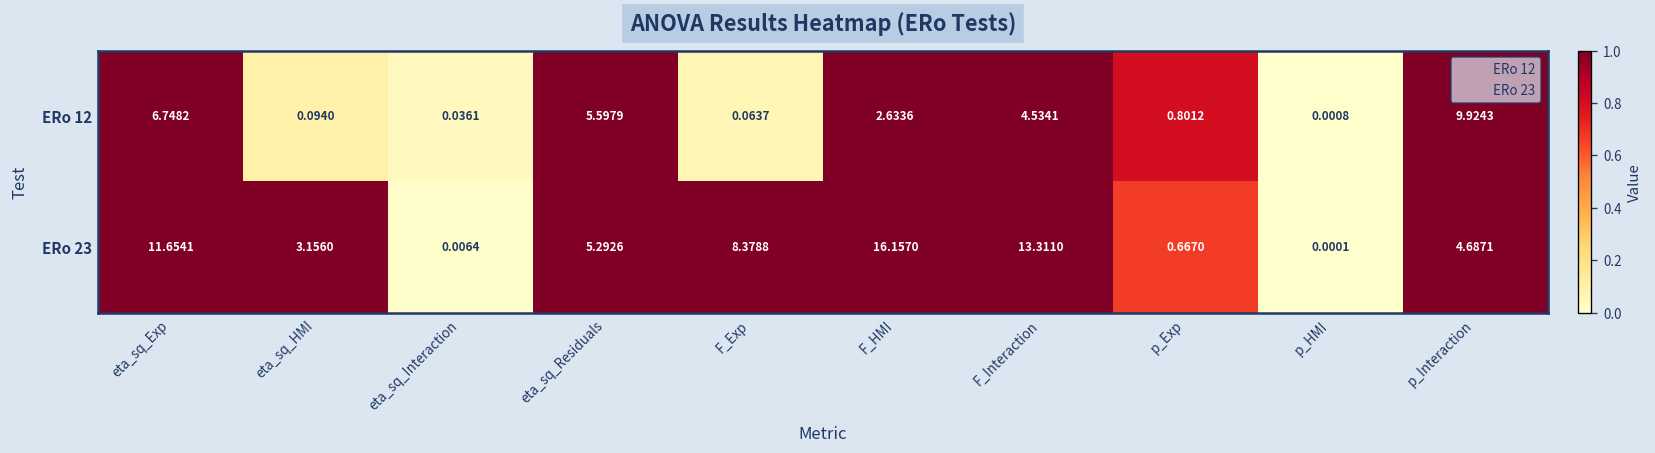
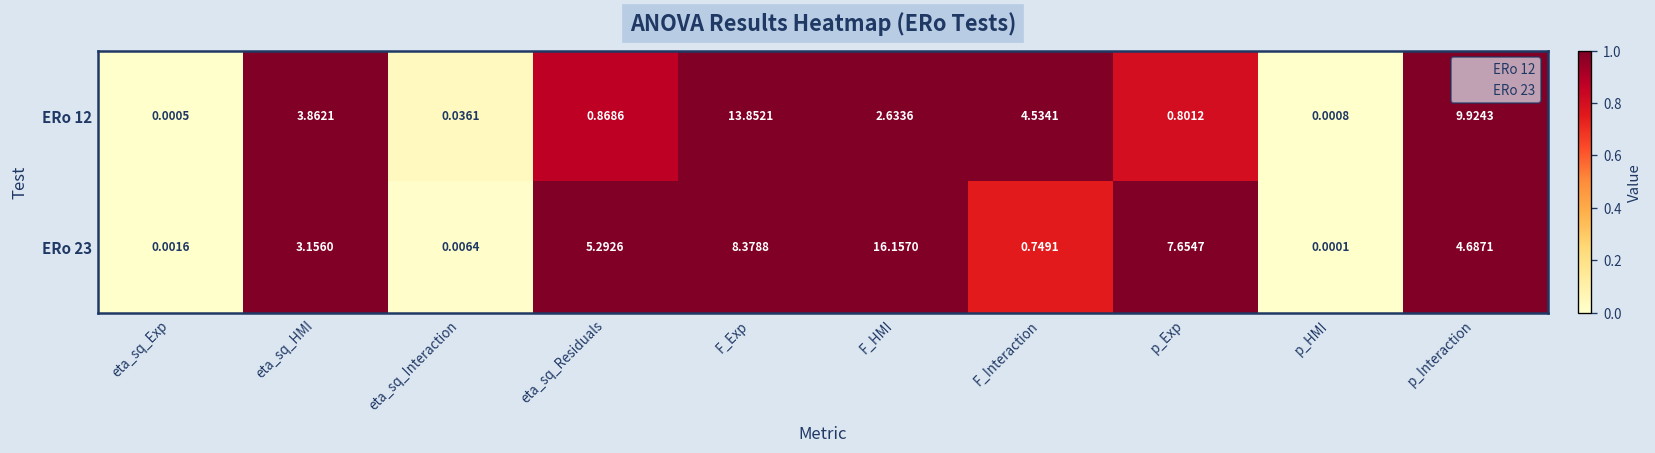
ERo 12, eta_sq_Exp: 6.7482 -> 0.0005
ERo 12, eta_sq_HMI: 0.0940 -> 3.8621
ERo 12, eta_sq_Residuals: 5.5979 -> 0.8686
ERo 12, F_Exp: 0.0637 -> 13.8521
ERo 23, eta_sq_Exp: 11.6541 -> 0.0016
ERo 23, F_Interaction: 13.3110 -> 0.7491
ERo 23, p_Exp: 0.6670 -> 7.6547
